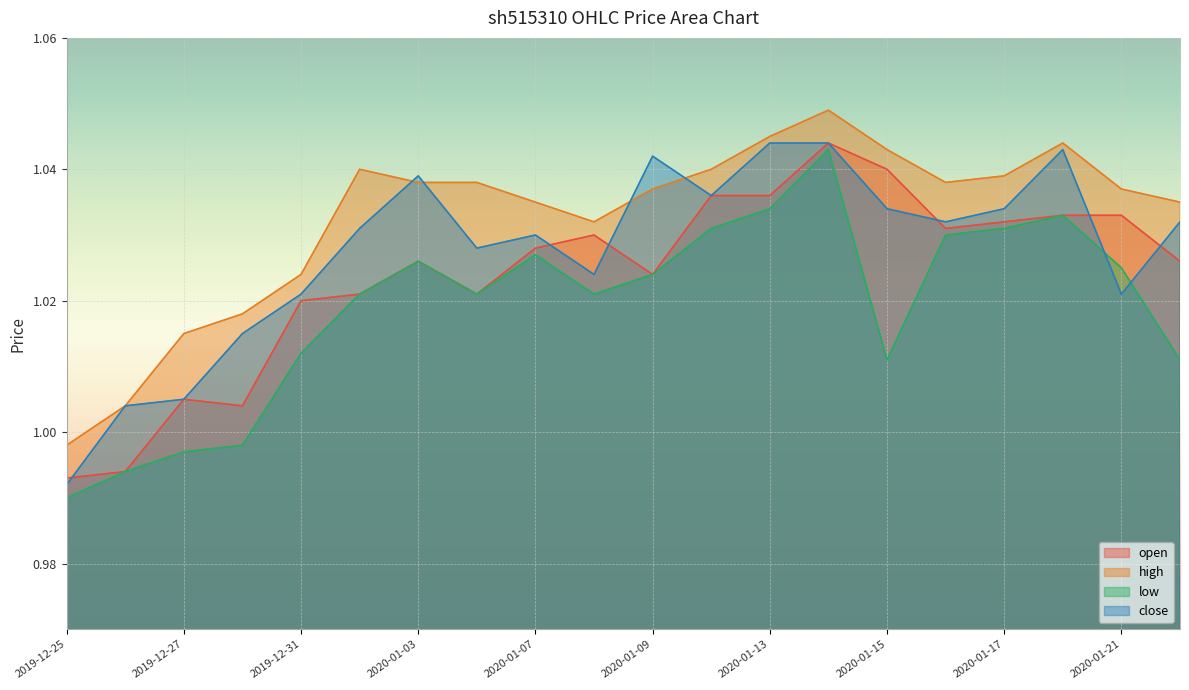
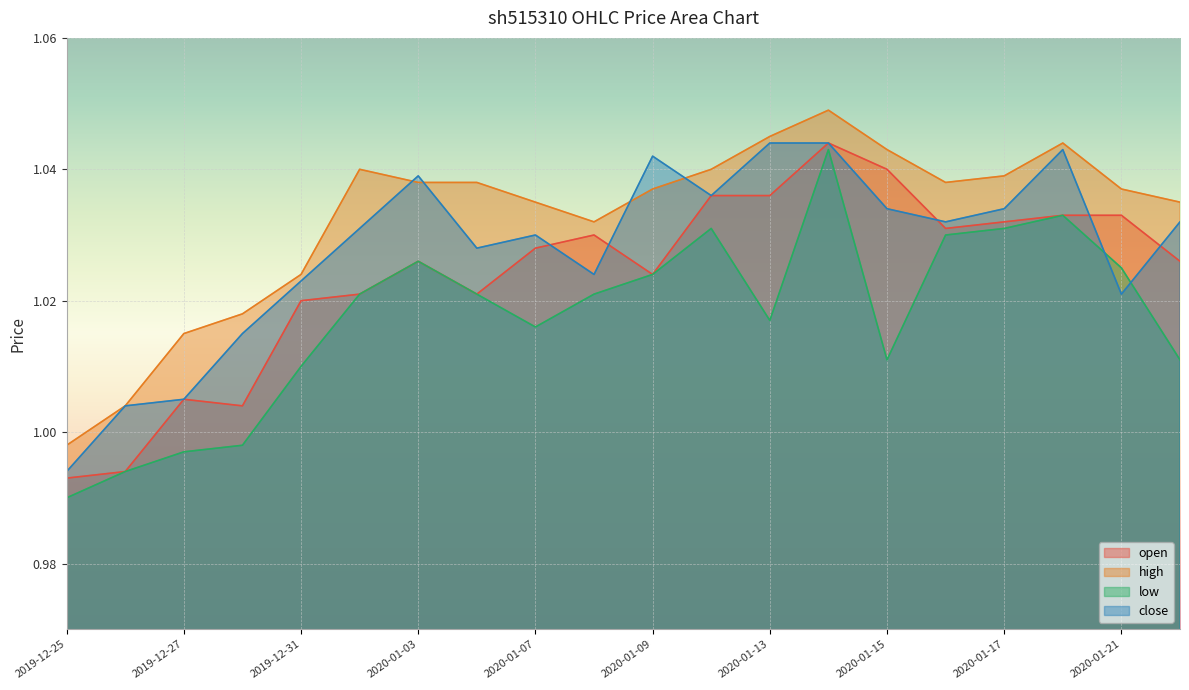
close, 2019-12-25: 0.992 -> 0.994
low, 2019-12-31: 1.012 -> 1.010
close, 2019-12-31: 1.021 -> 1.023
low, 2020-01-07: 1.027 -> 1.016
low, 2020-01-13: 1.034 -> 1.017
